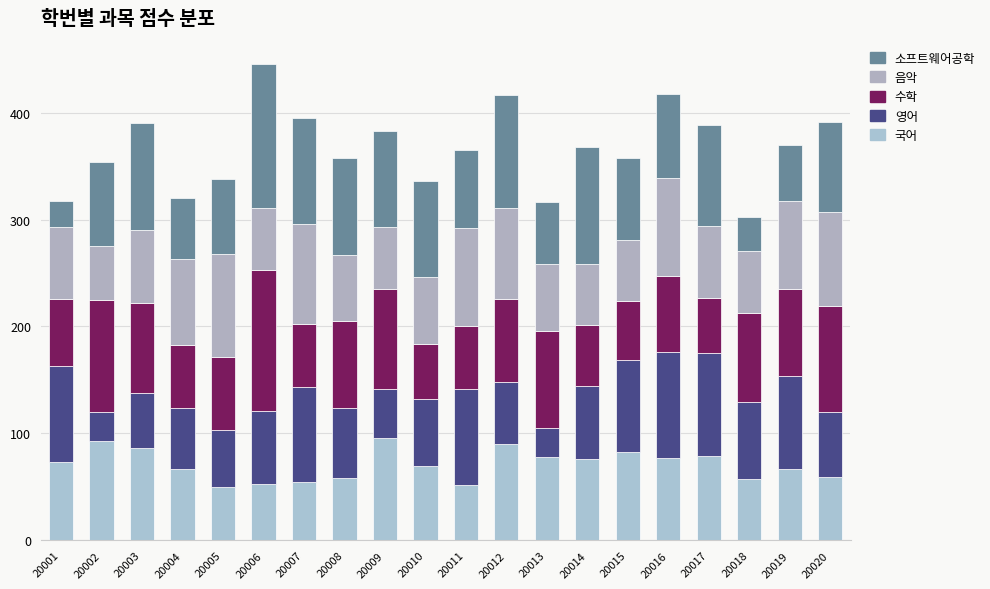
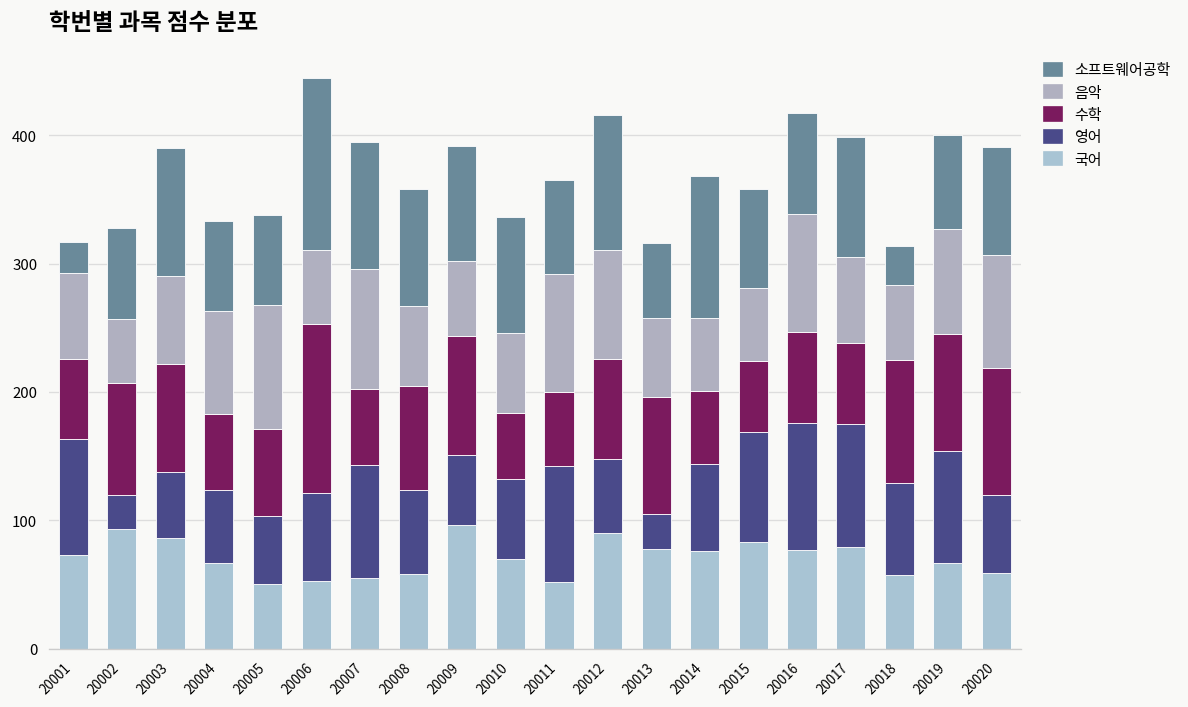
수학, 20002: 105 -> 87
소프트웨어공학, 20002: 79 -> 71
소프트웨어공학, 20004: 57 -> 70
영어, 20009: 46 -> 55
수학, 20017: 52 -> 63
수학, 20018: 84 -> 96
수학, 20019: 81 -> 91
소프트웨어공학, 20019: 53 -> 73
